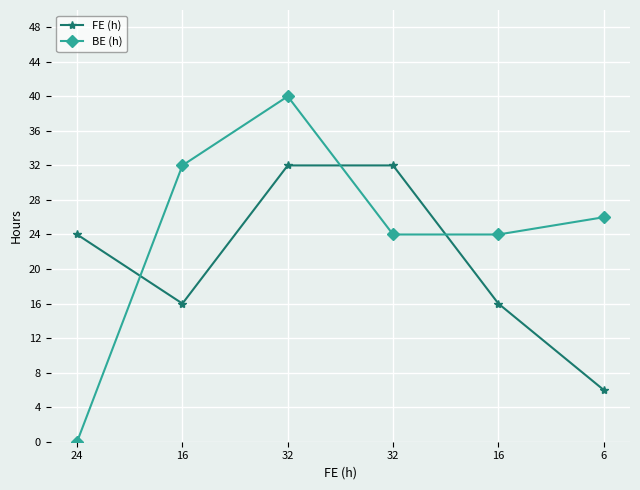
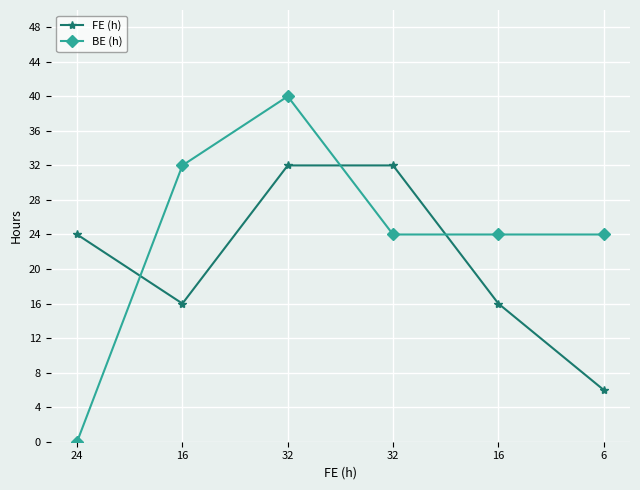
BE (h), 6: 26 -> 24
